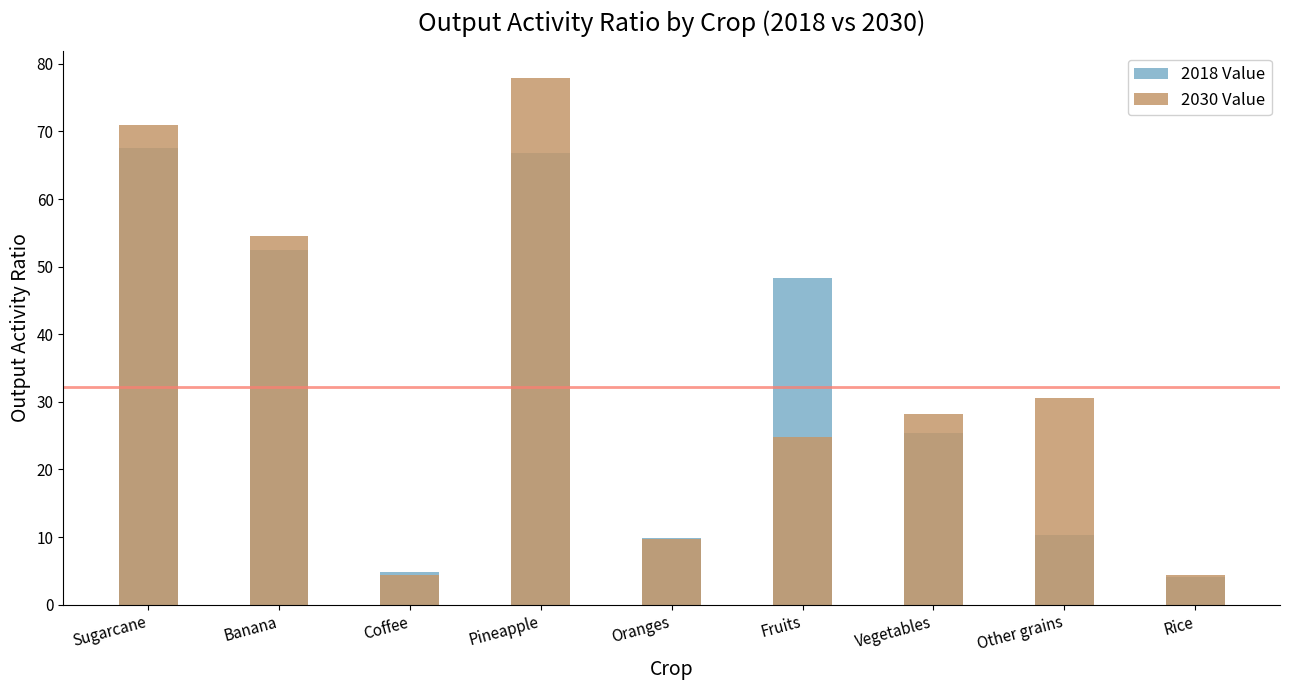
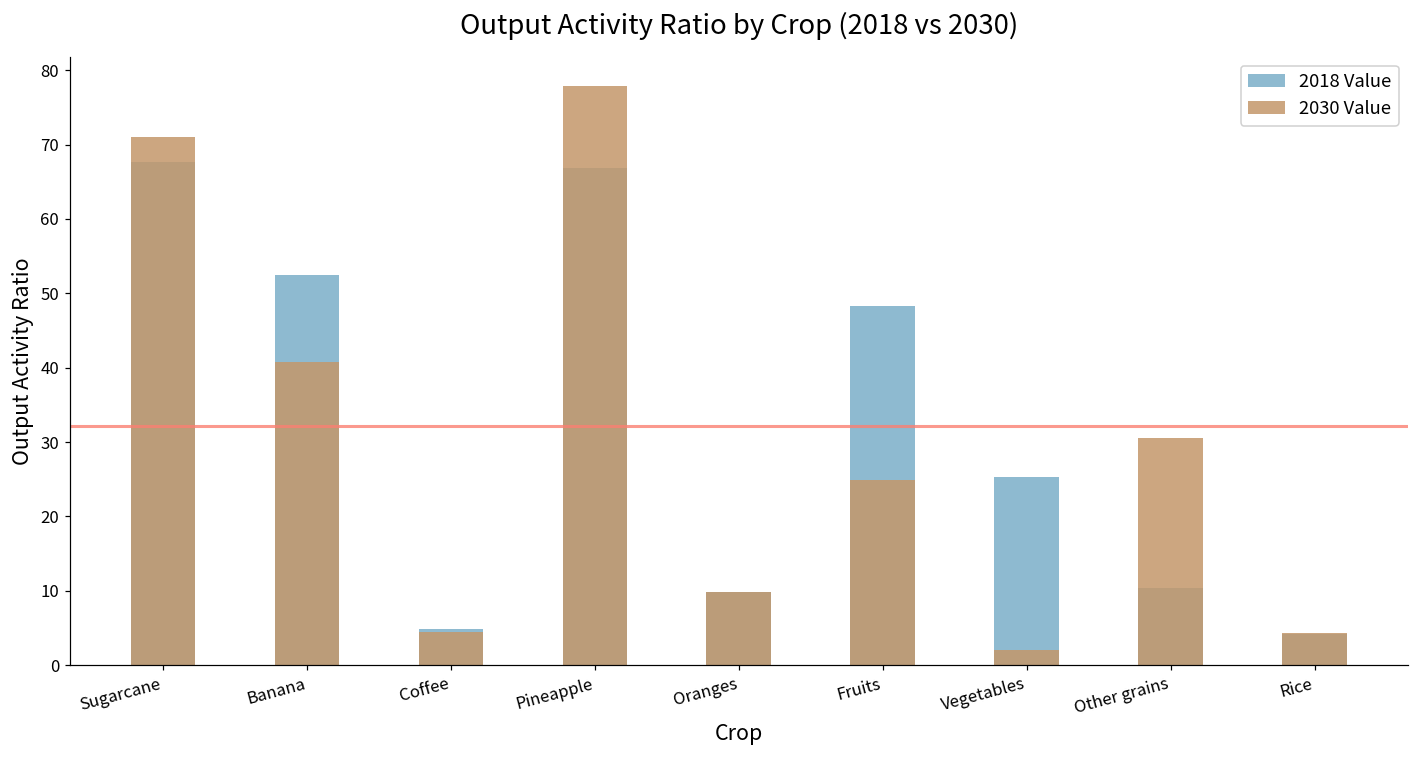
2030 Value, Banana: 55 -> 41
2030 Value, Vegetables: 28 -> 2
